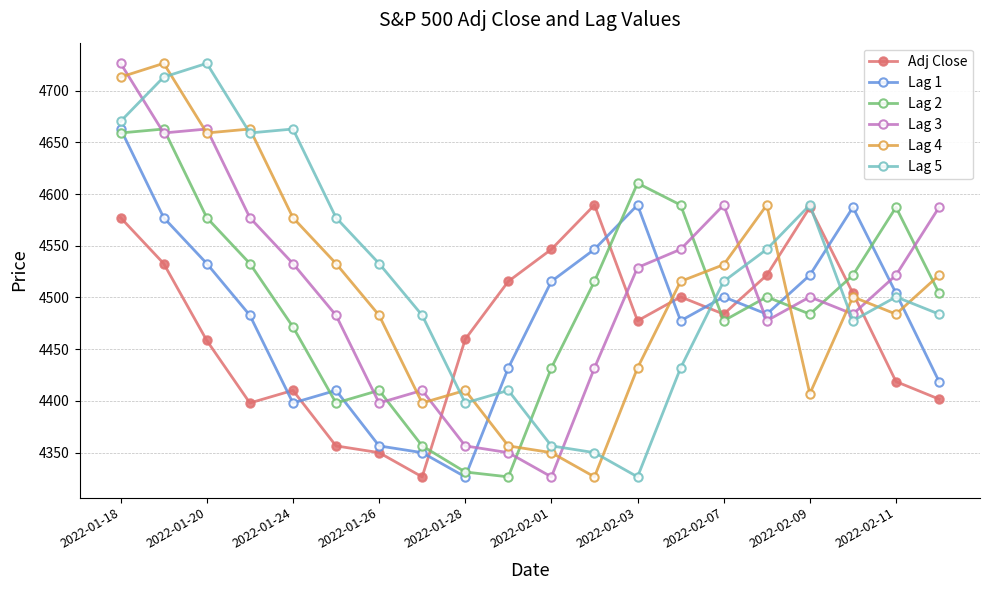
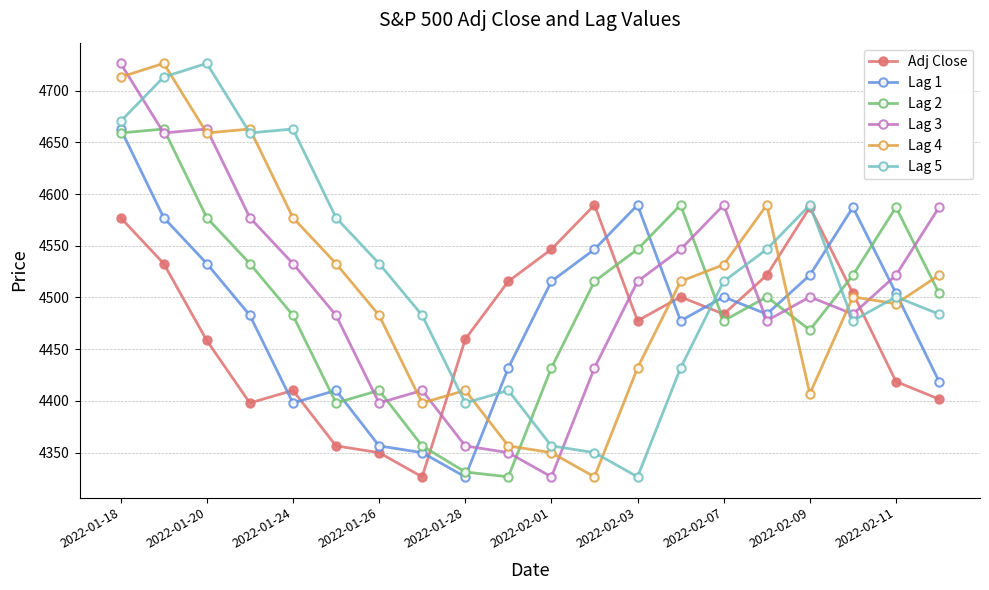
Lag 2, 2022-01-24: 4472 -> 4483
Lag 2, 2022-02-03: 4610 -> 4547
Lag 3, 2022-02-03: 4529 -> 4516
Lag 2, 2022-02-09: 4484 -> 4469
Lag 4, 2022-02-11: 4484 -> 4494
